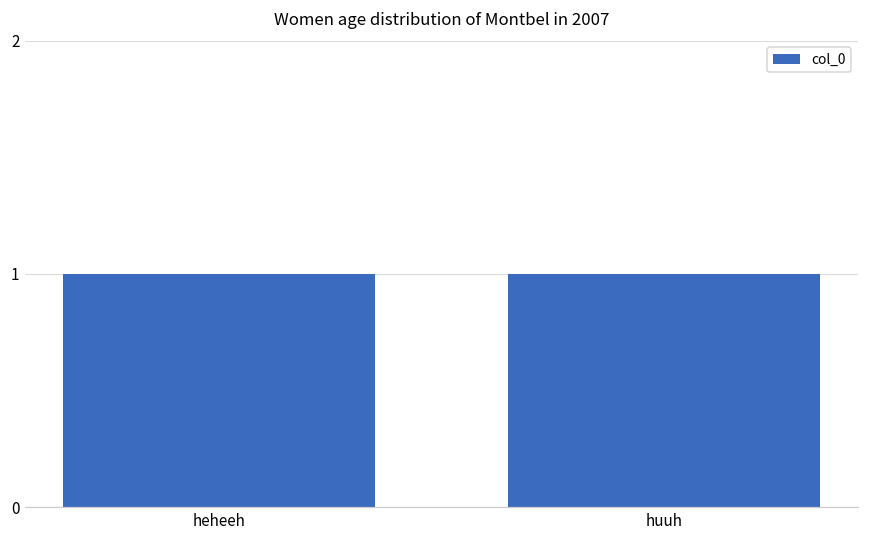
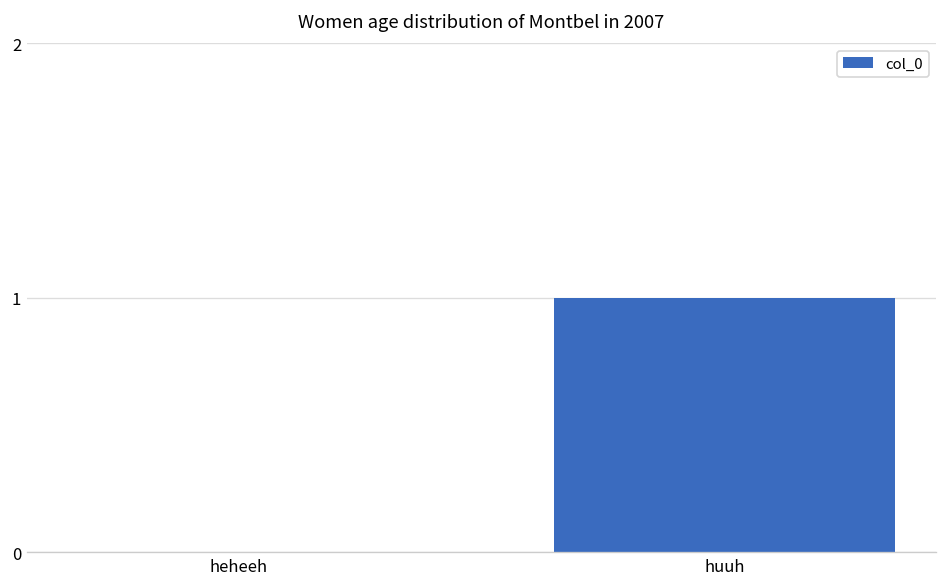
heheeh: 1 -> 0
